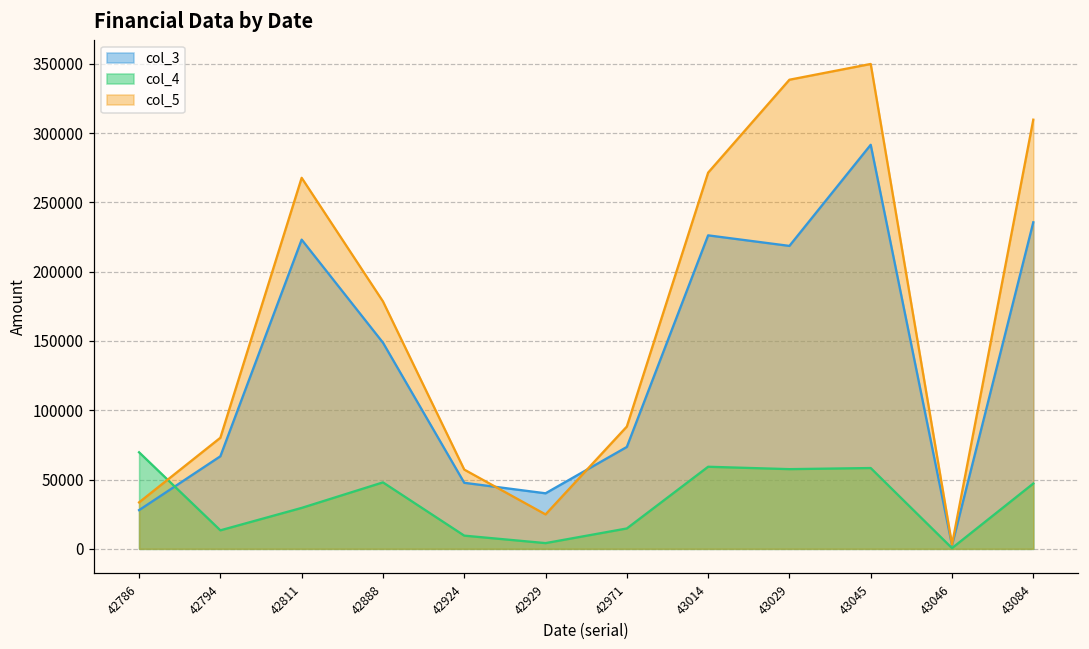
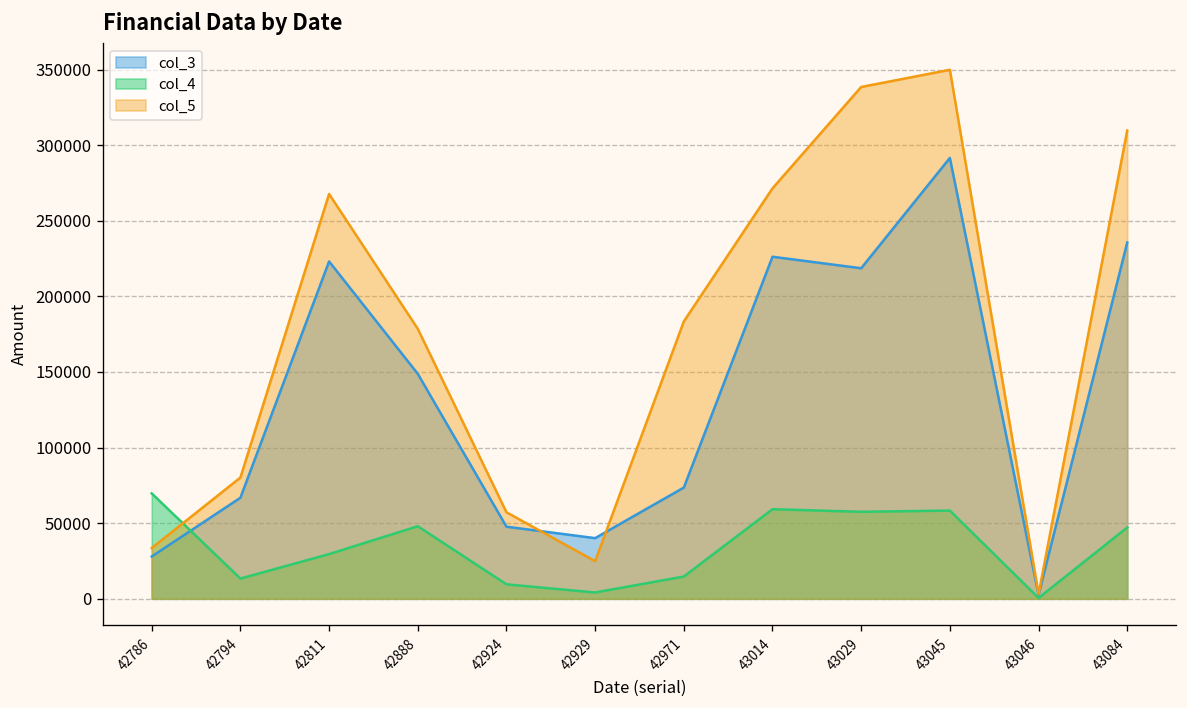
col_5, 42971: 88000 -> 183000
